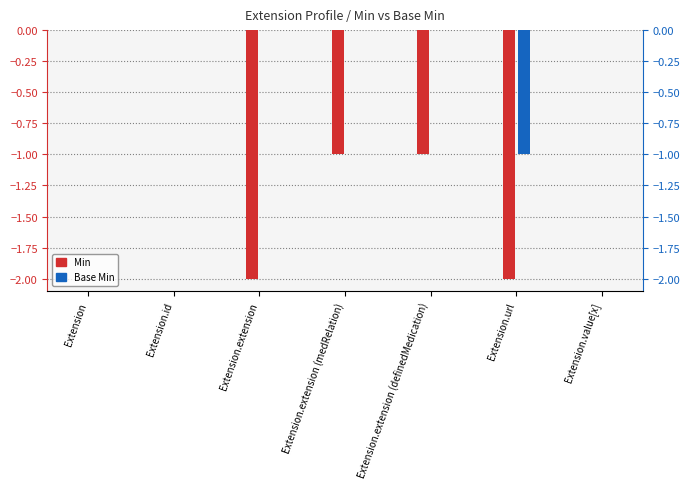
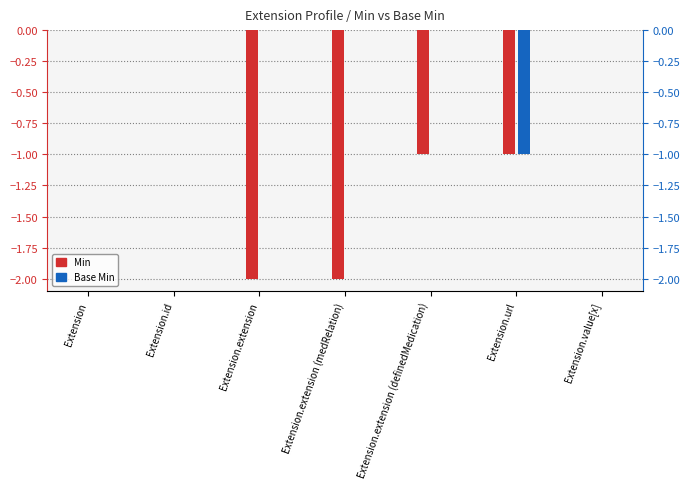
Min, Extension.extension (medRelation): -1.00 -> -2.00
Min, Extension.url: -2.00 -> -1.00
